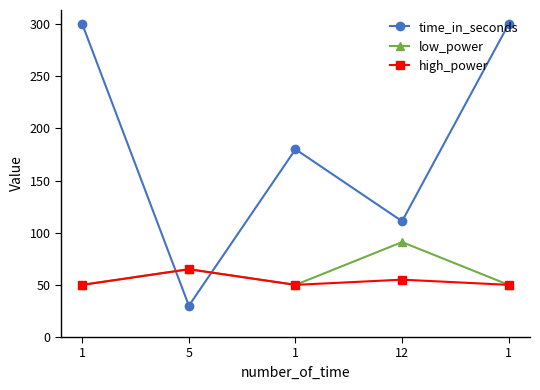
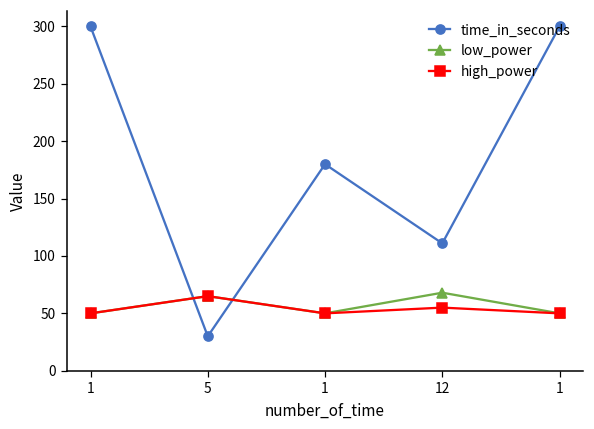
low_power, 12: 91 -> 68
